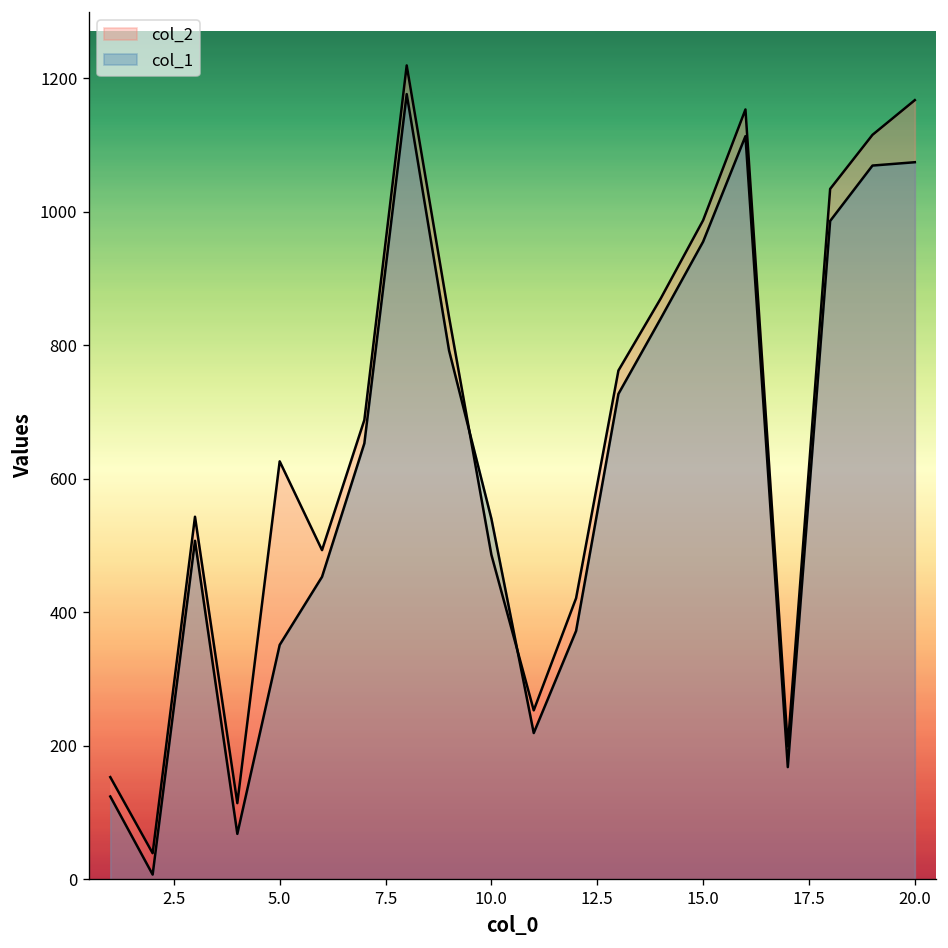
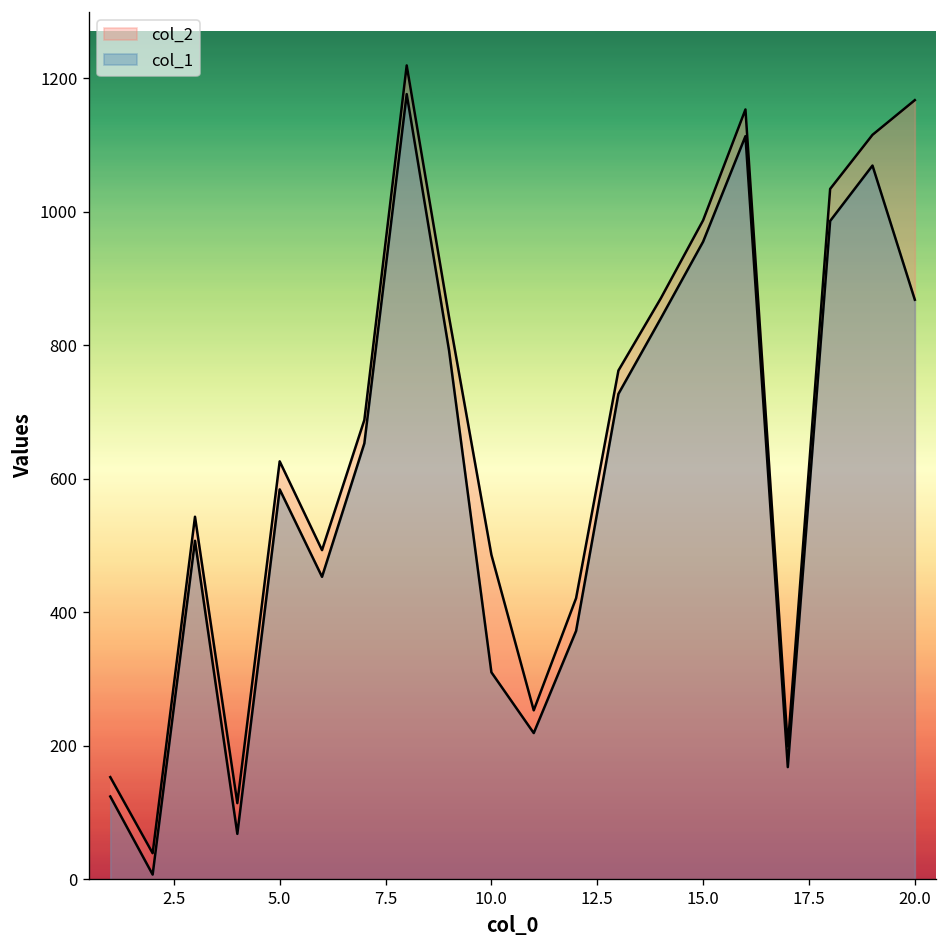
col_1, 5.0: 350 -> 580
col_1, 10.0: 540 -> 310
col_1, 20.0: 1070 -> 870
